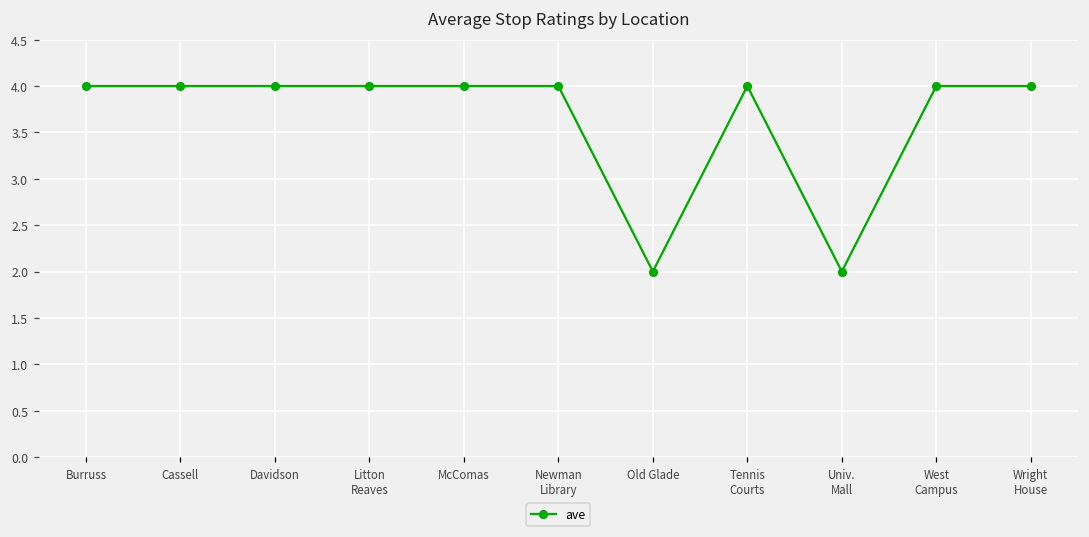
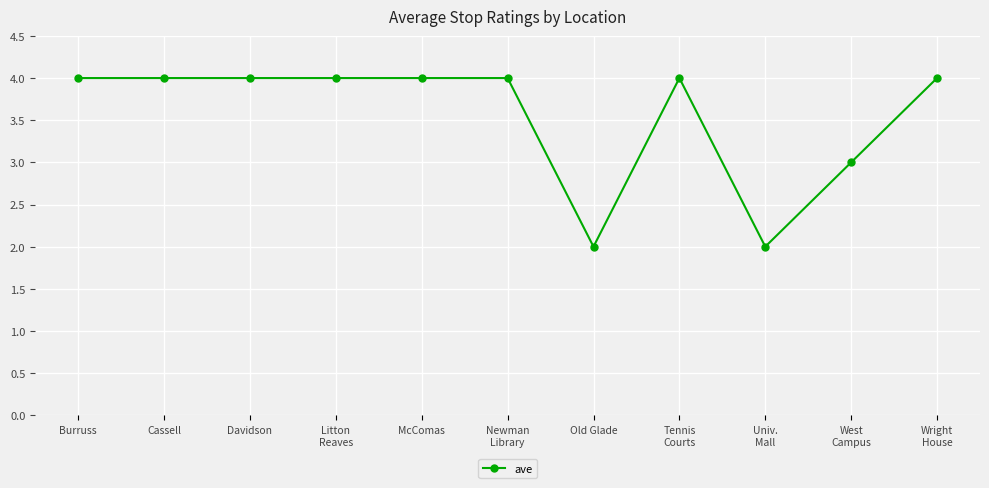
West Campus: 4 -> 3
